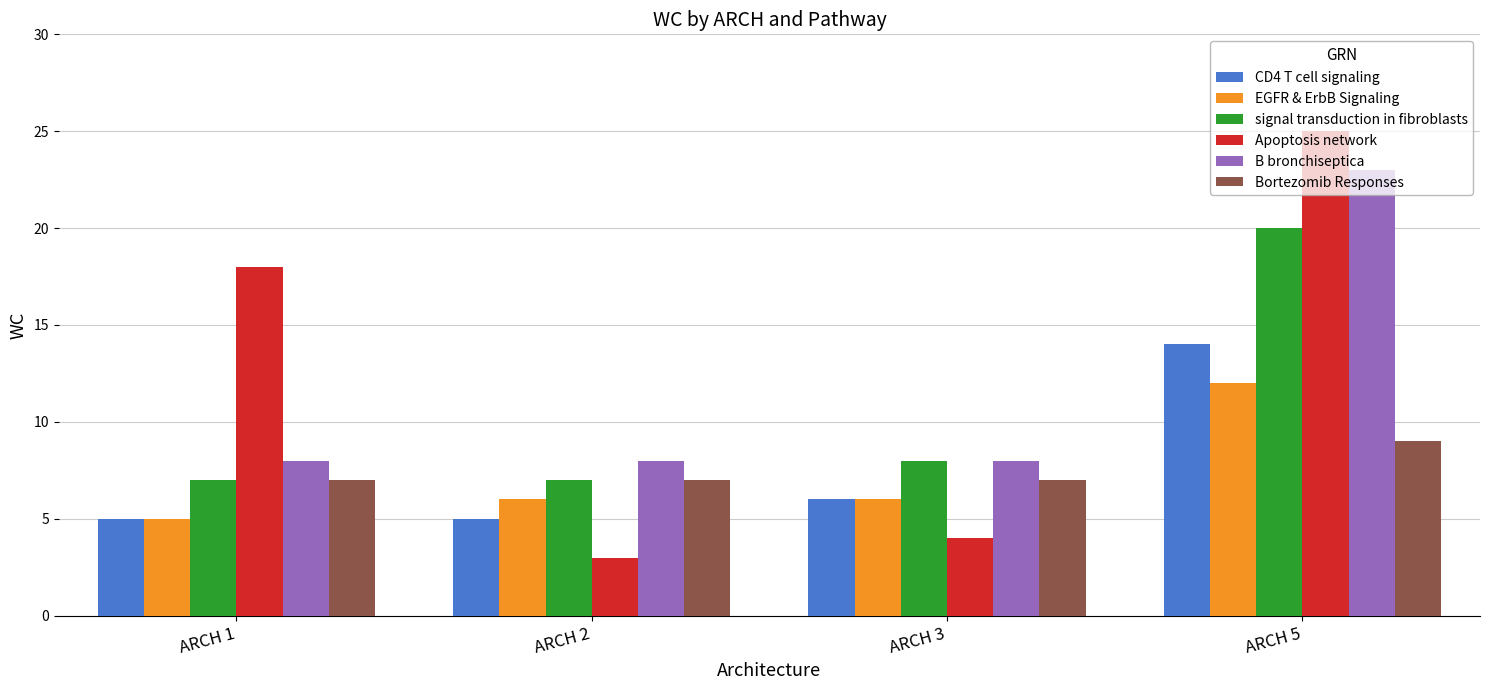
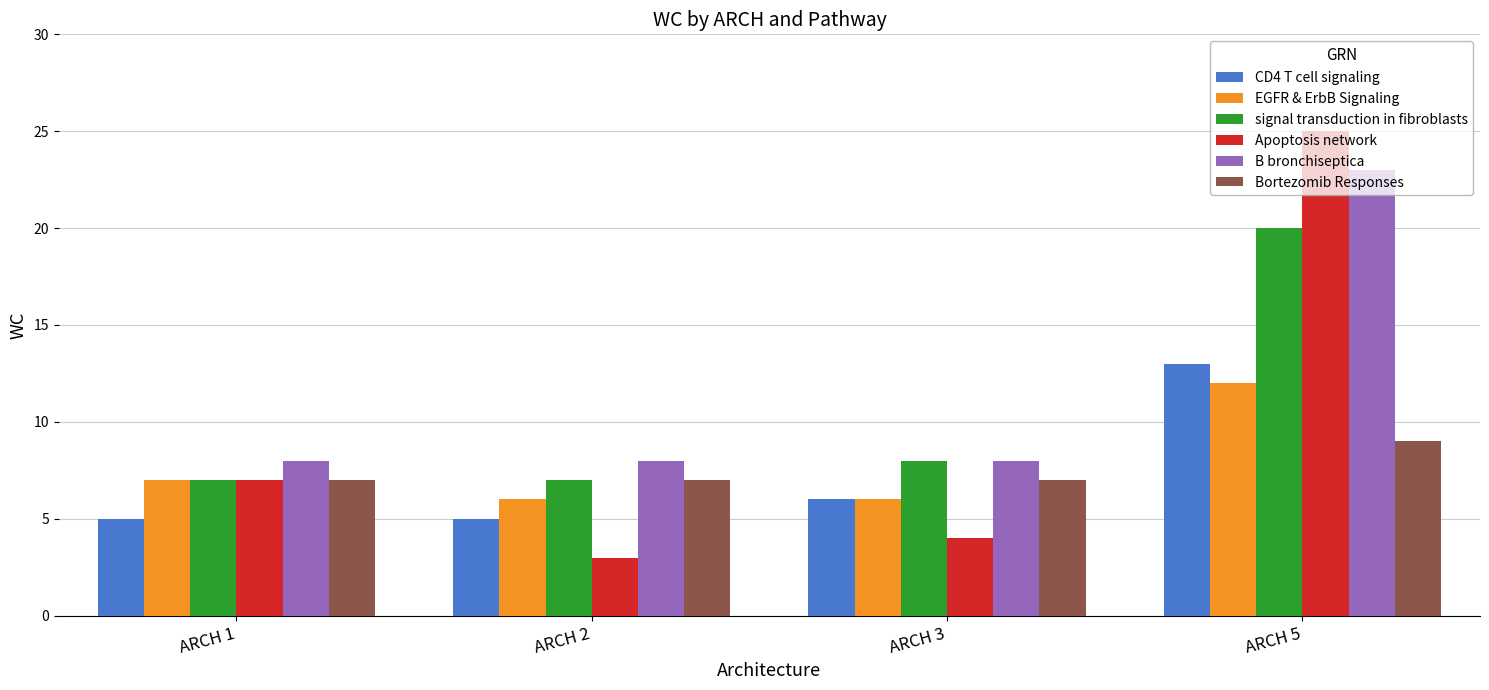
EGFR & ErbB Signaling, ARCH 1: 5 -> 7
Apoptosis network, ARCH 1: 18 -> 7
CD4 T cell signaling, ARCH 5: 14 -> 13
